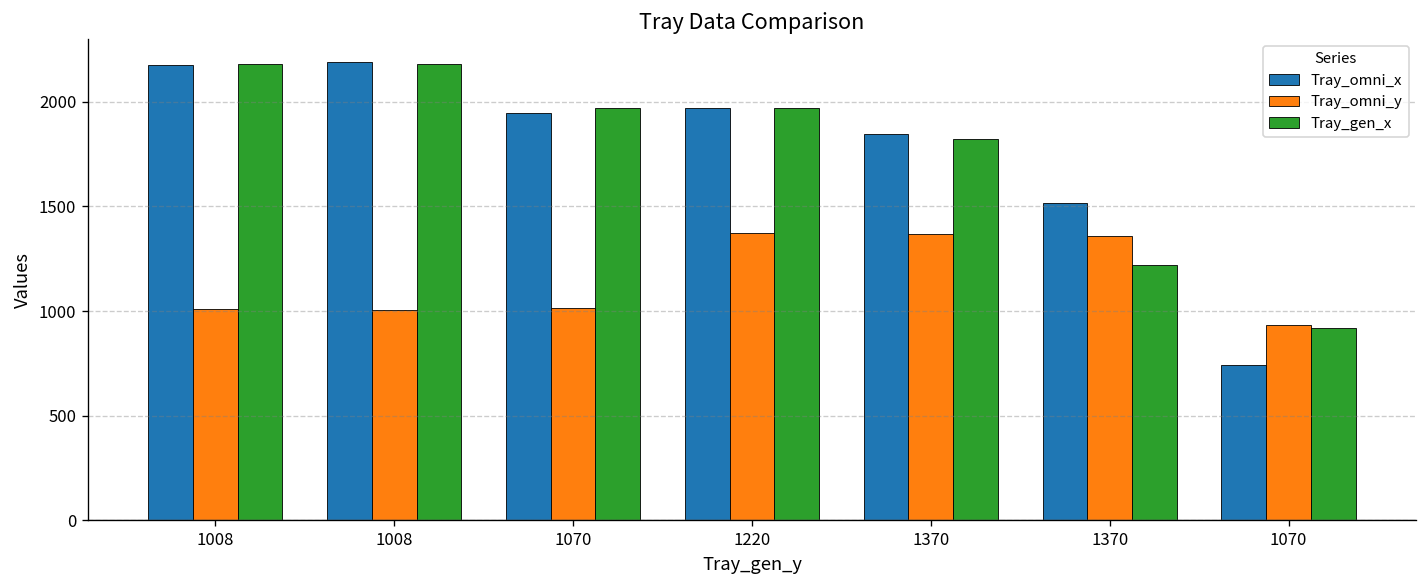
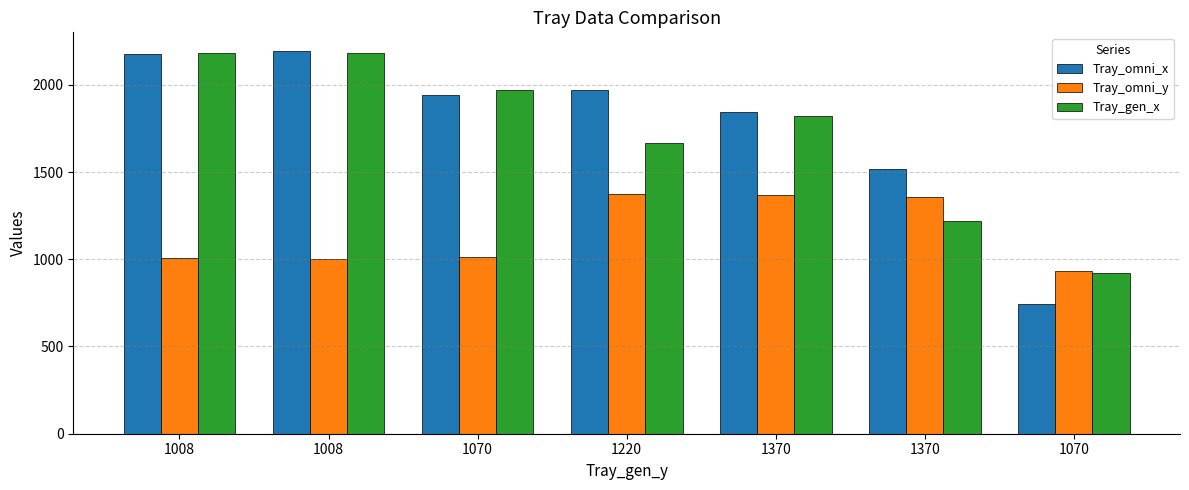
Tray_gen_x, 1220: 1970 -> 1670
